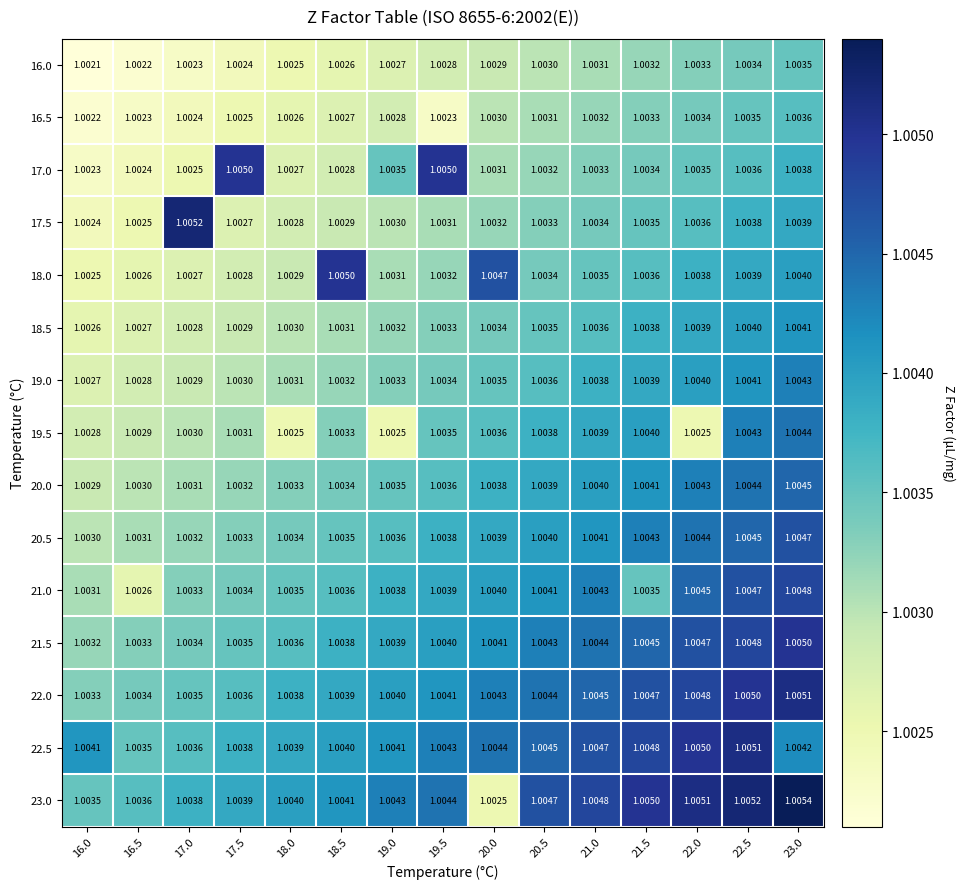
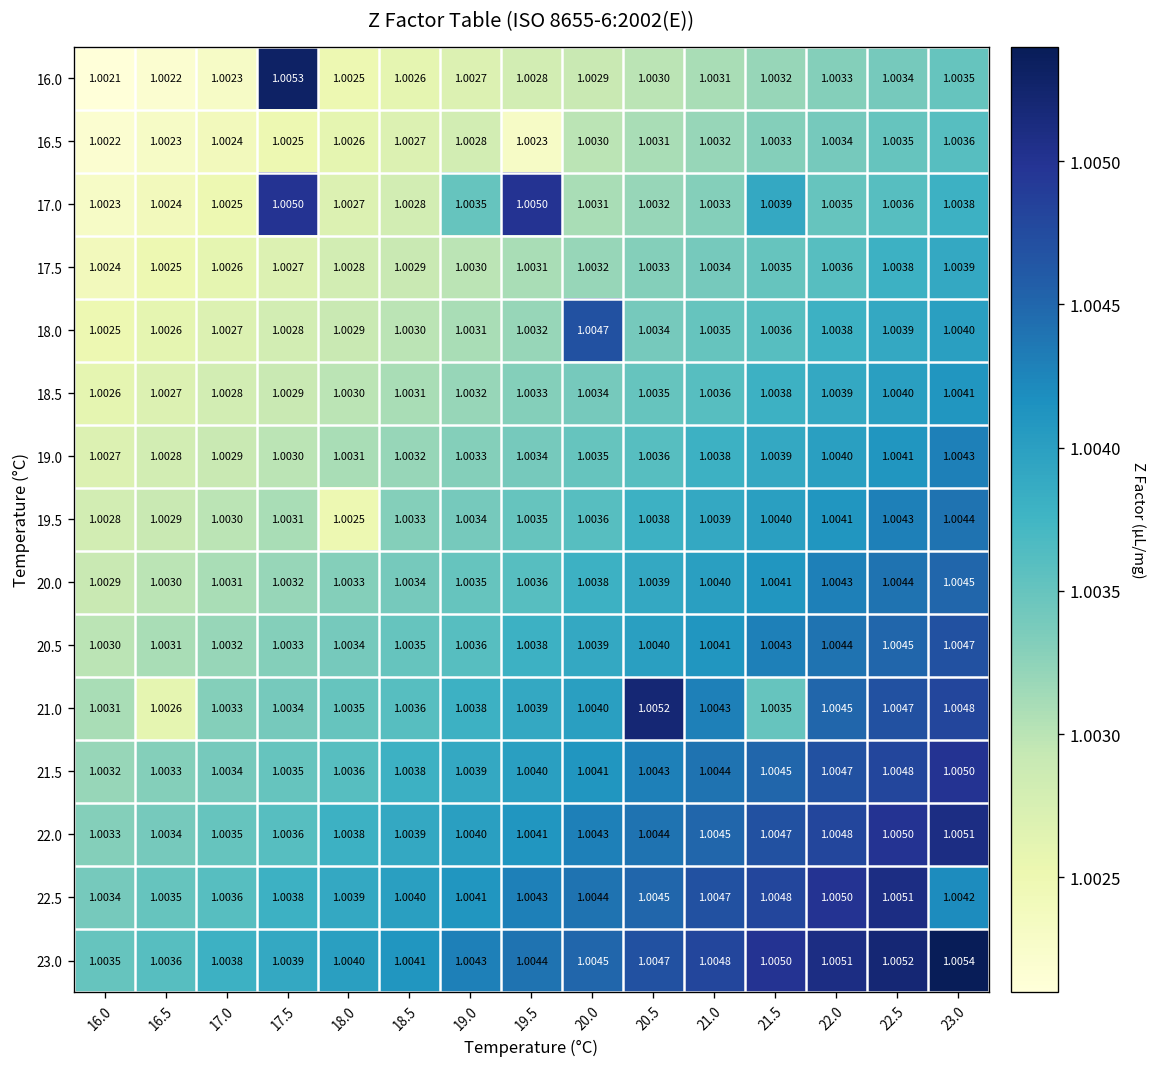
16.0, 17.5: 1.0024 -> 1.0053
17.0, 21.5: 1.0034 -> 1.0039
17.5, 17.0: 1.0052 -> 1.0026
18.0, 18.5: 1.0050 -> 1.0030
19.5, 19.0: 1.0025 -> 1.0034
19.5, 22.0: 1.0025 -> 1.0041
21.0, 20.5: 1.0041 -> 1.0052
22.5, 16.0: 1.0041 -> 1.0034
23.0, 20.0: 1.0025 -> 1.0045
